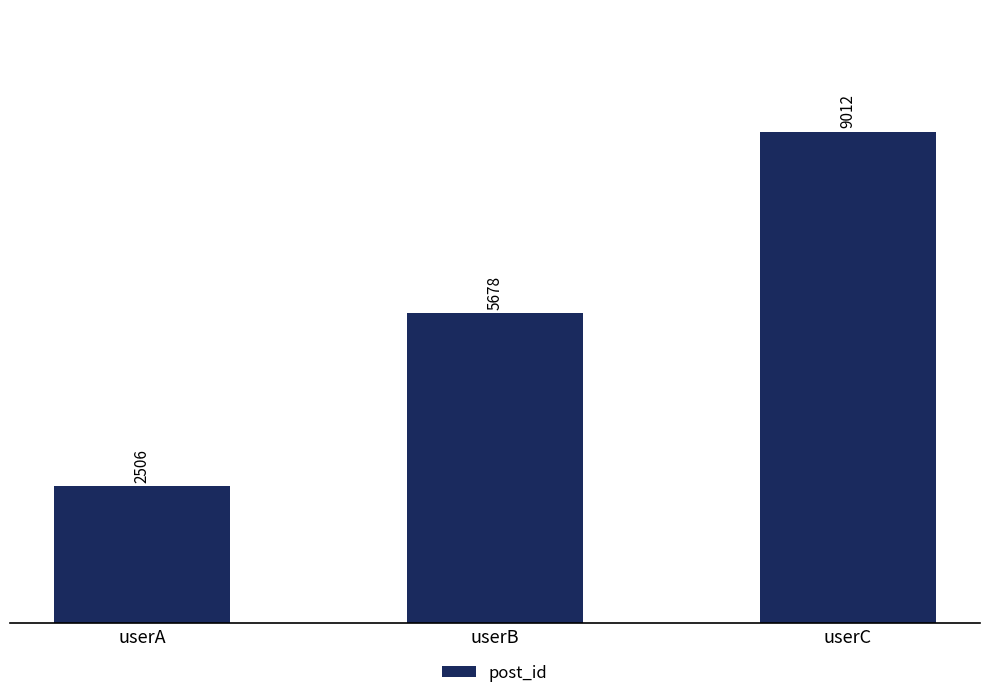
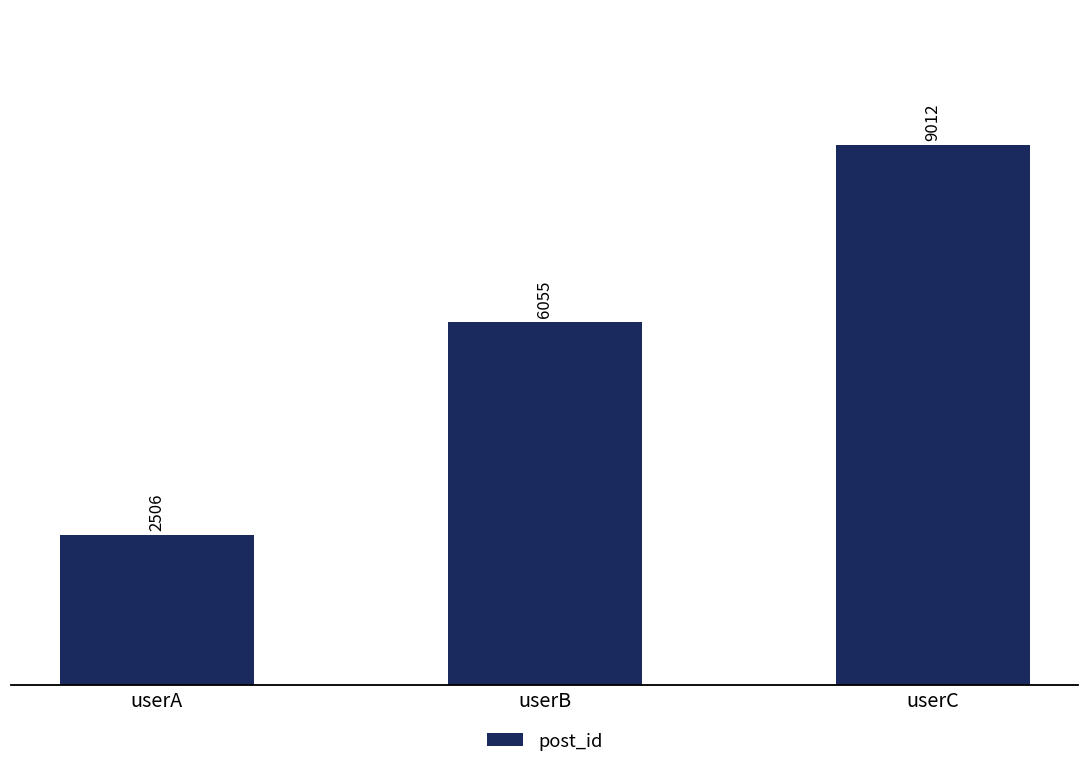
userB: 5678 -> 6055
